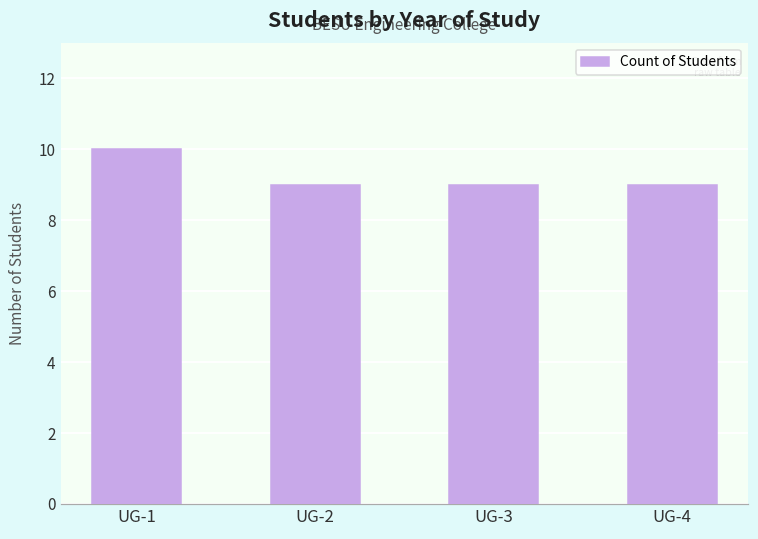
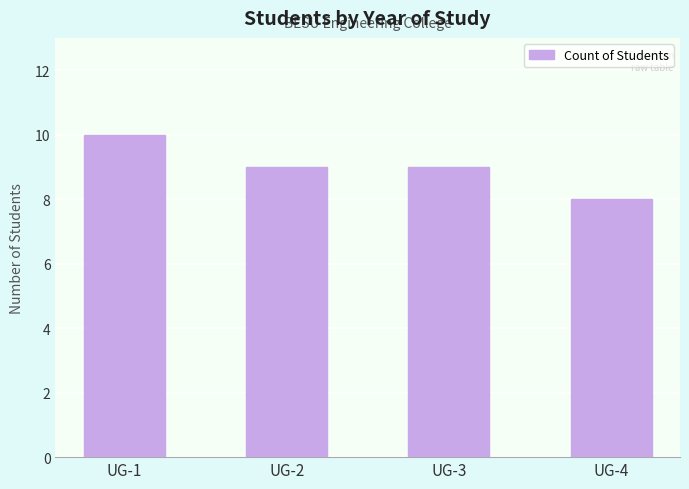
UG-4: 9 -> 8
